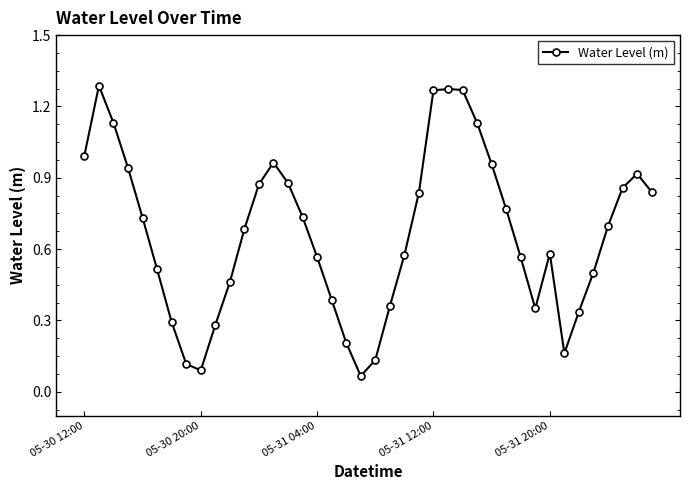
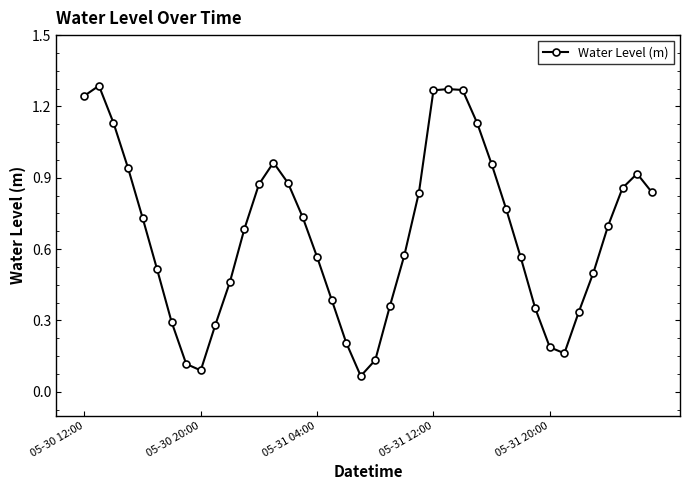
05-30 12:00: 0.99 -> 1.24
05-31 20:00: 0.58 -> 0.19
